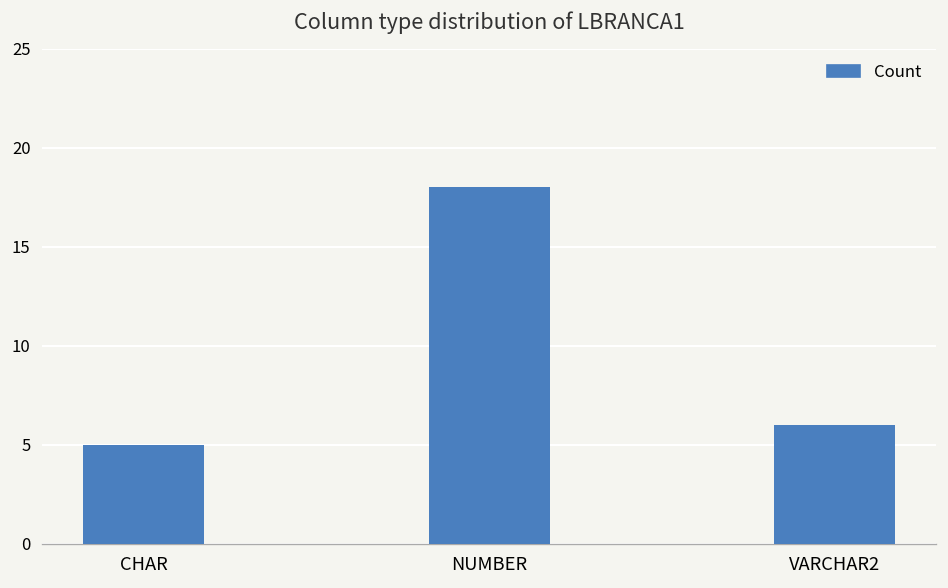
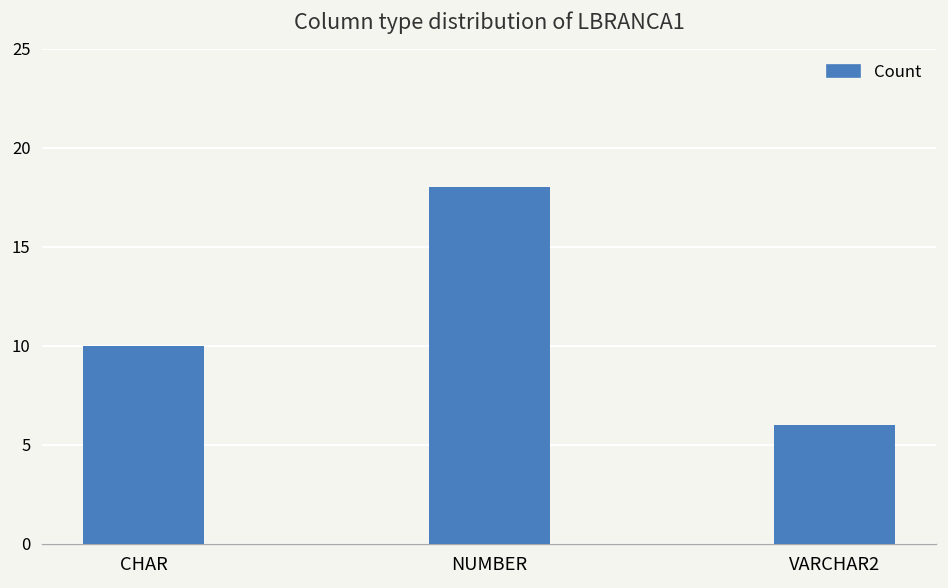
CHAR: 5 -> 10
